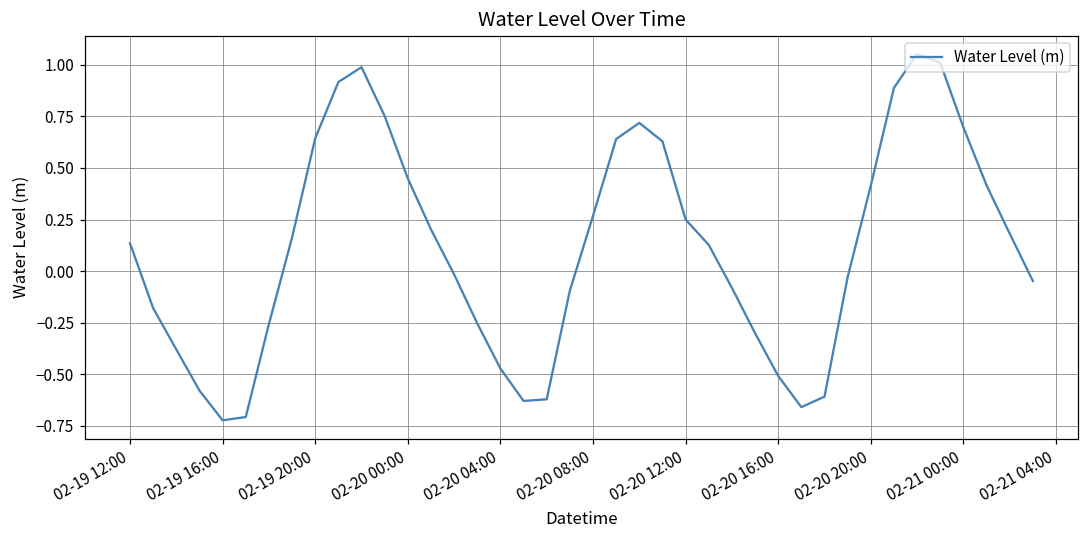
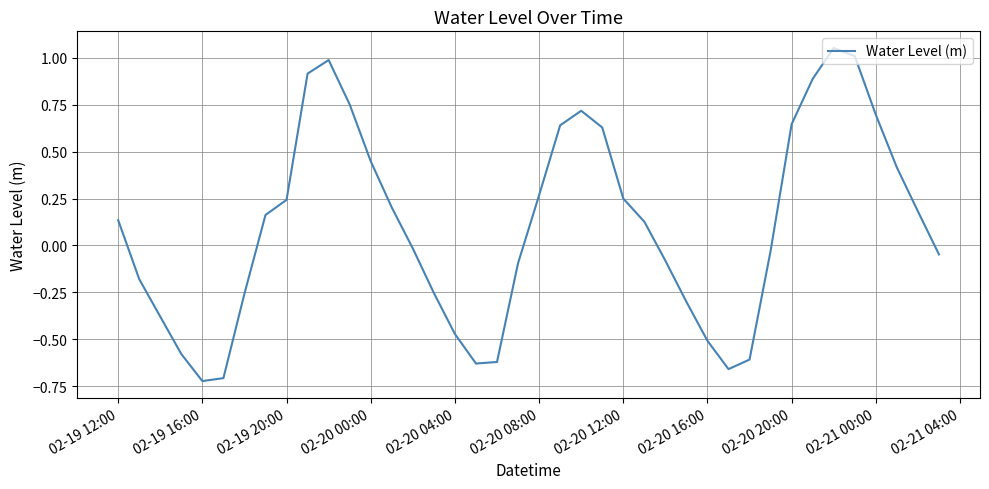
02-19 20:00: 0.64 -> 0.24
02-20 20:00: 0.41 -> 0.65
